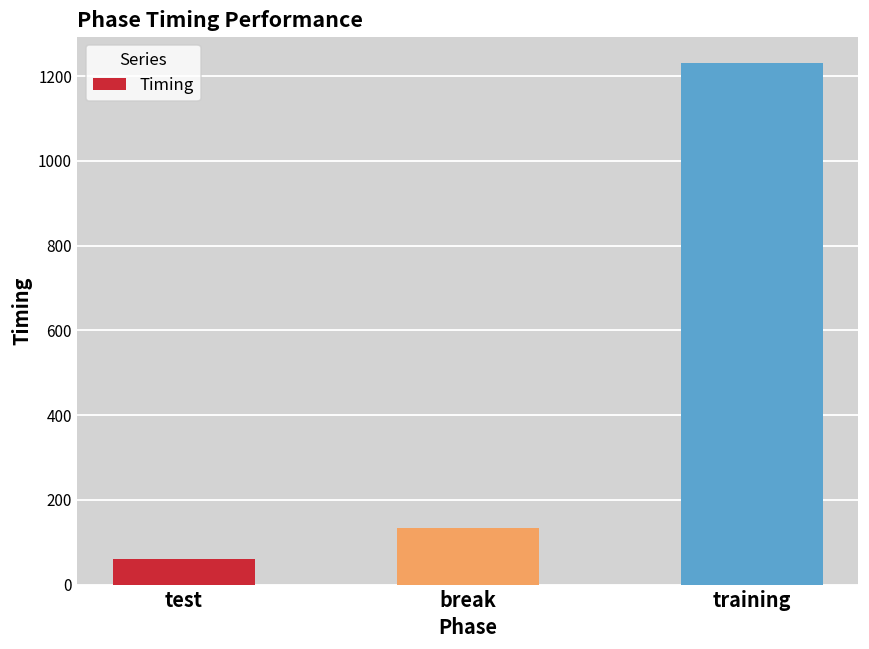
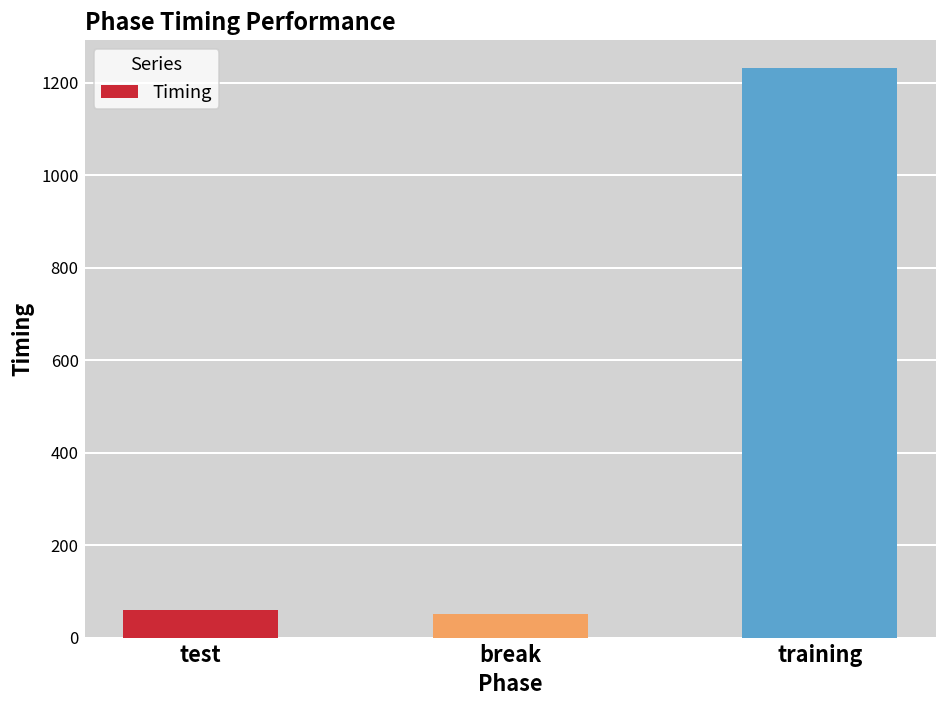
break: 140 -> 50
